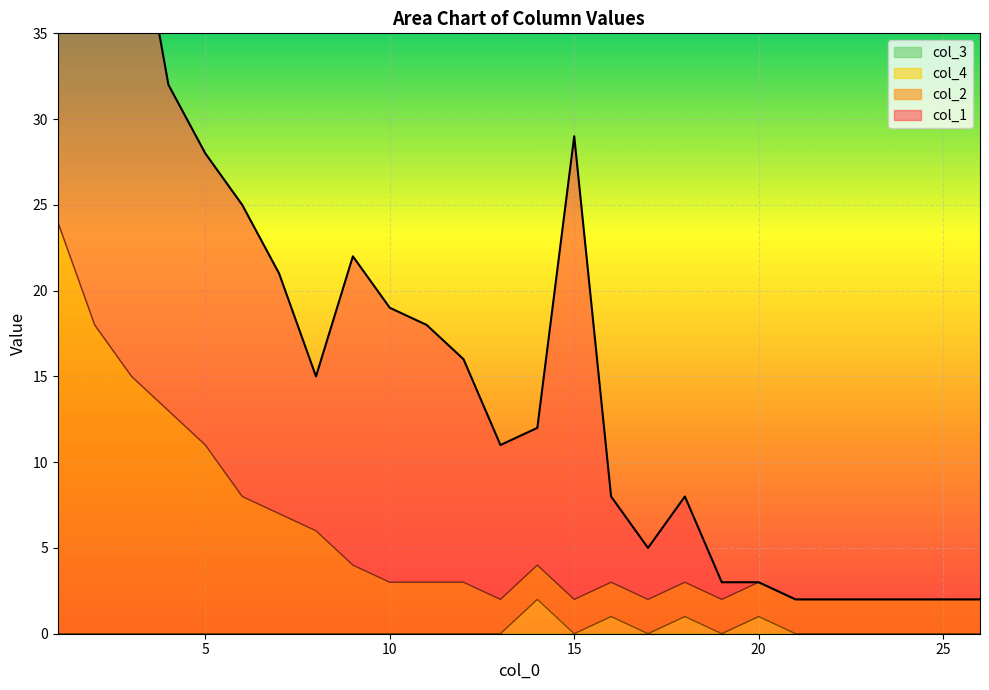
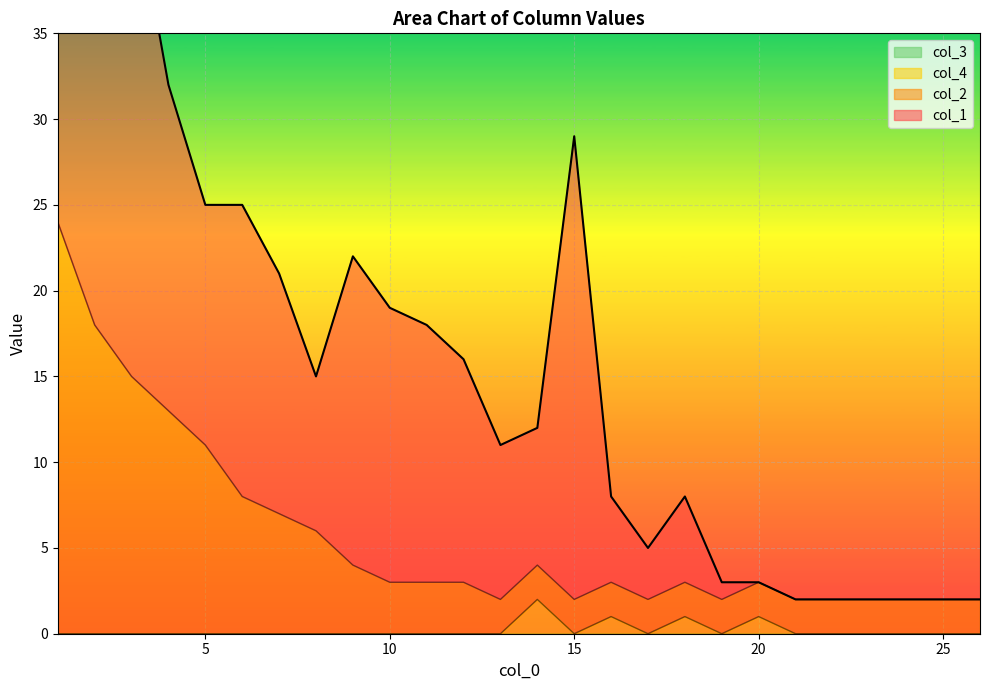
col_1, 5: 17 -> 14
